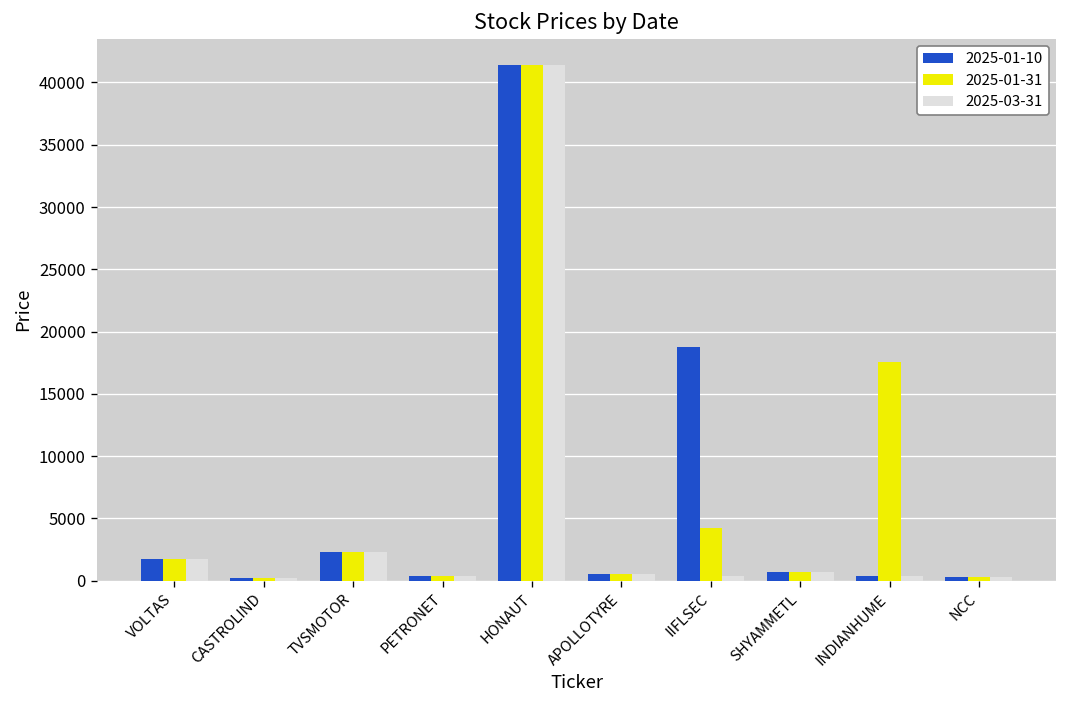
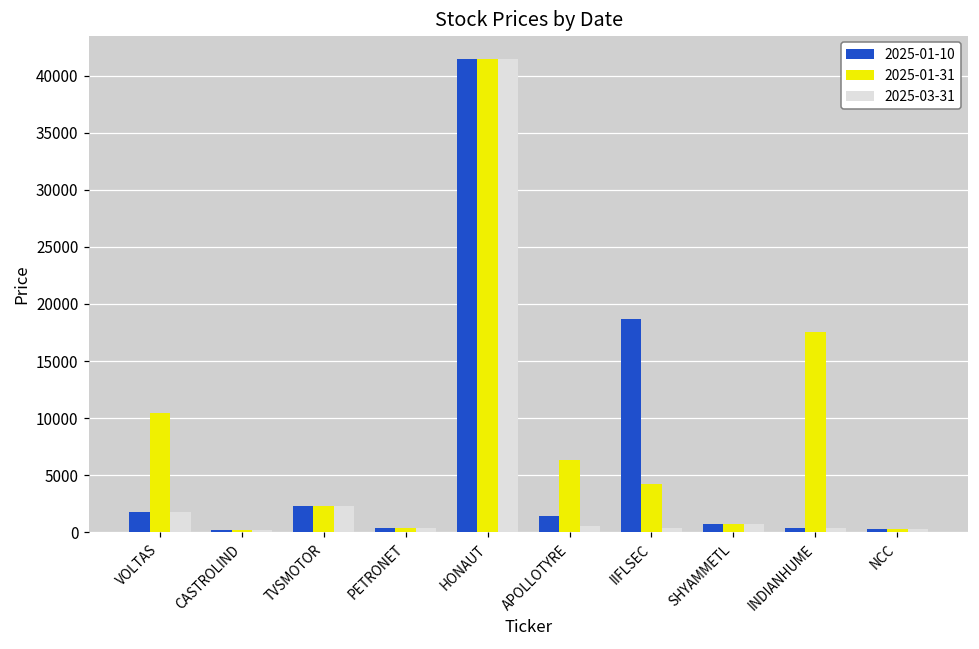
2025-01-31, VOLTAS: 1800 -> 10500
2025-01-10, APOLLOTYRE: 500 -> 1400
2025-01-31, APOLLOTYRE: 500 -> 6400
